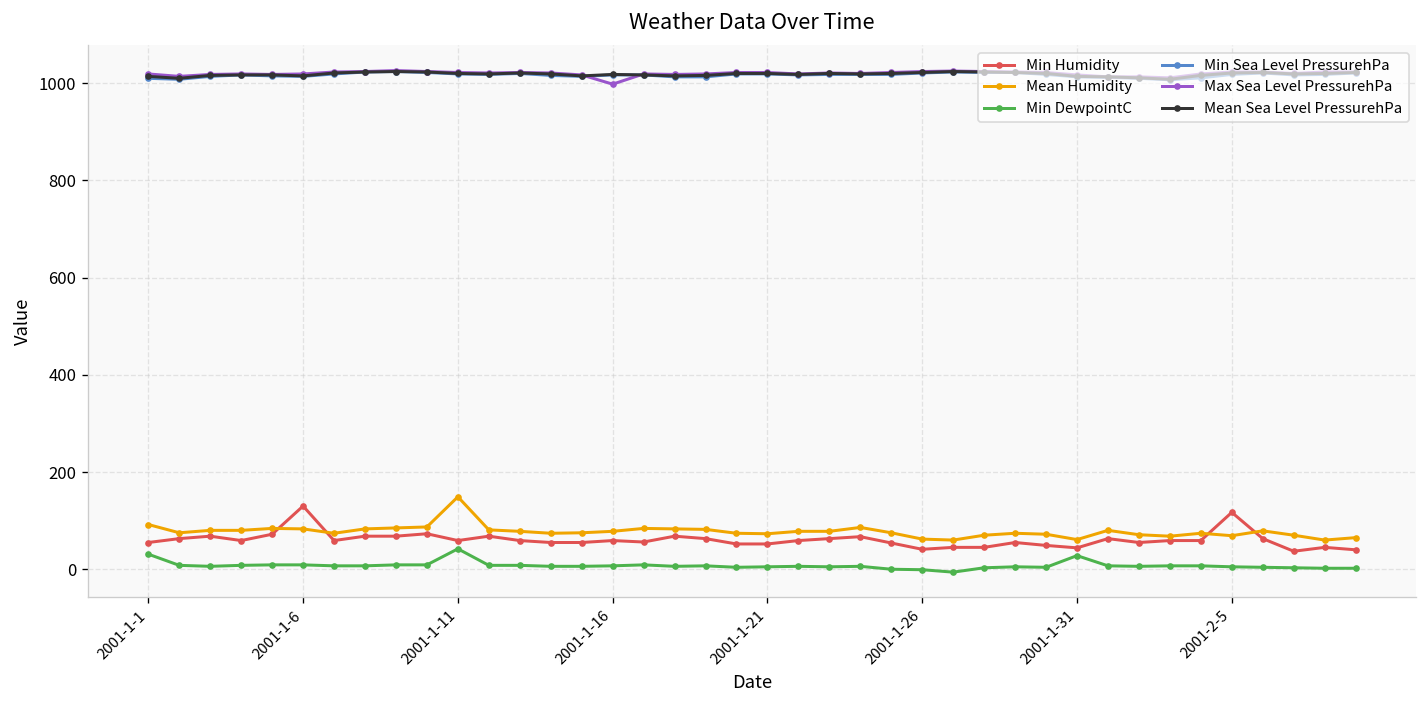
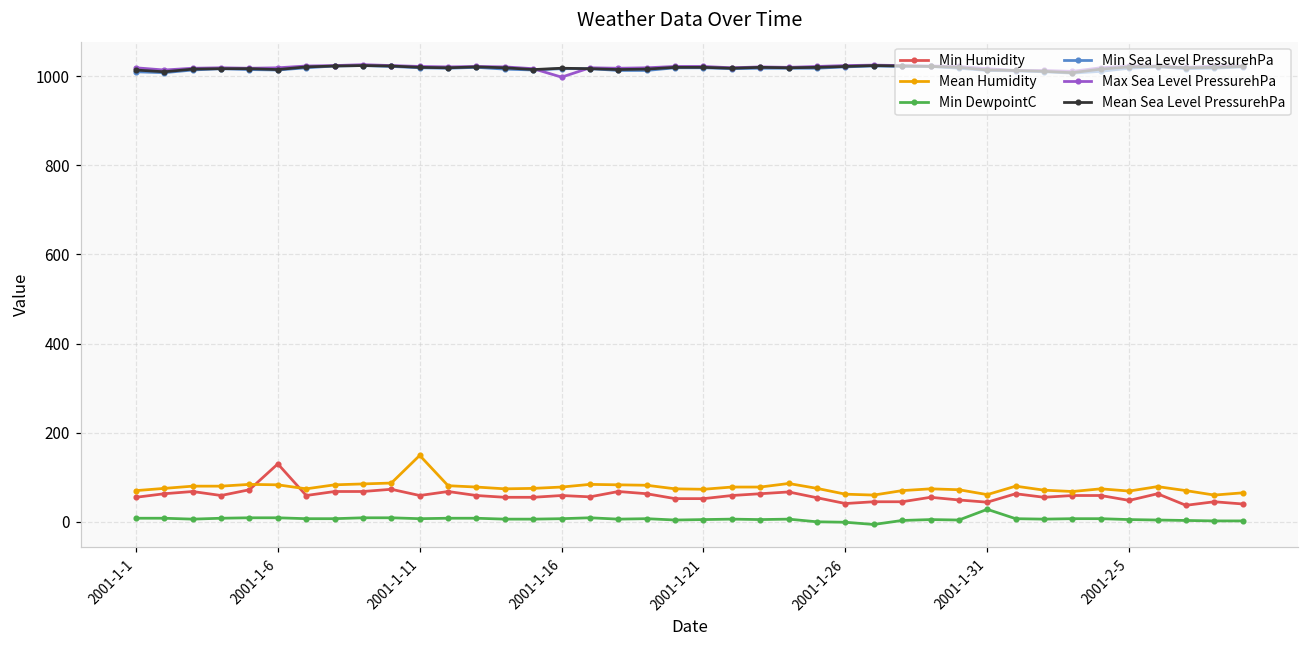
Mean Humidity, 2001-1-1: 90 -> 70
Min DewpointC, 2001-1-1: 30 -> 10
Min DewpointC, 2001-1-11: 40 -> 10
Min Humidity, 2001-2-5: 120 -> 50
